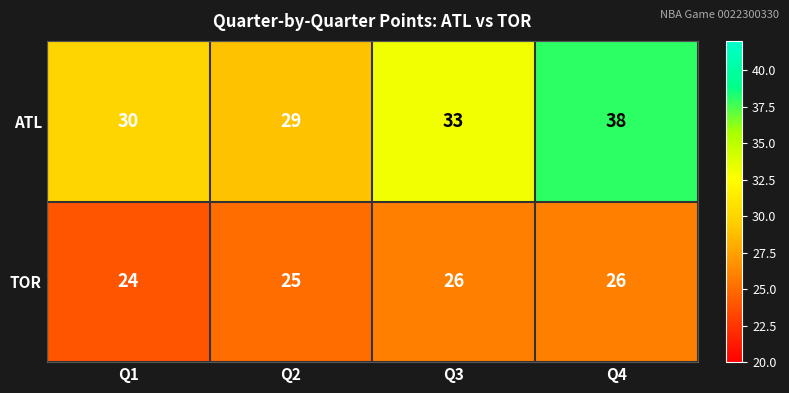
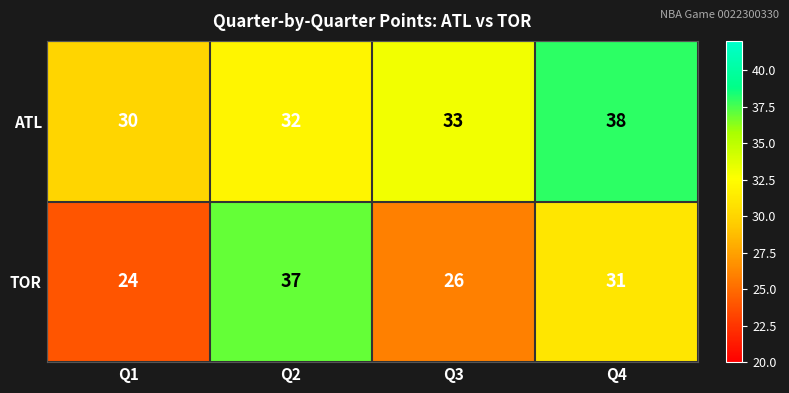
ATL, Q2: 29 -> 32
TOR, Q2: 25 -> 37
TOR, Q4: 26 -> 31
